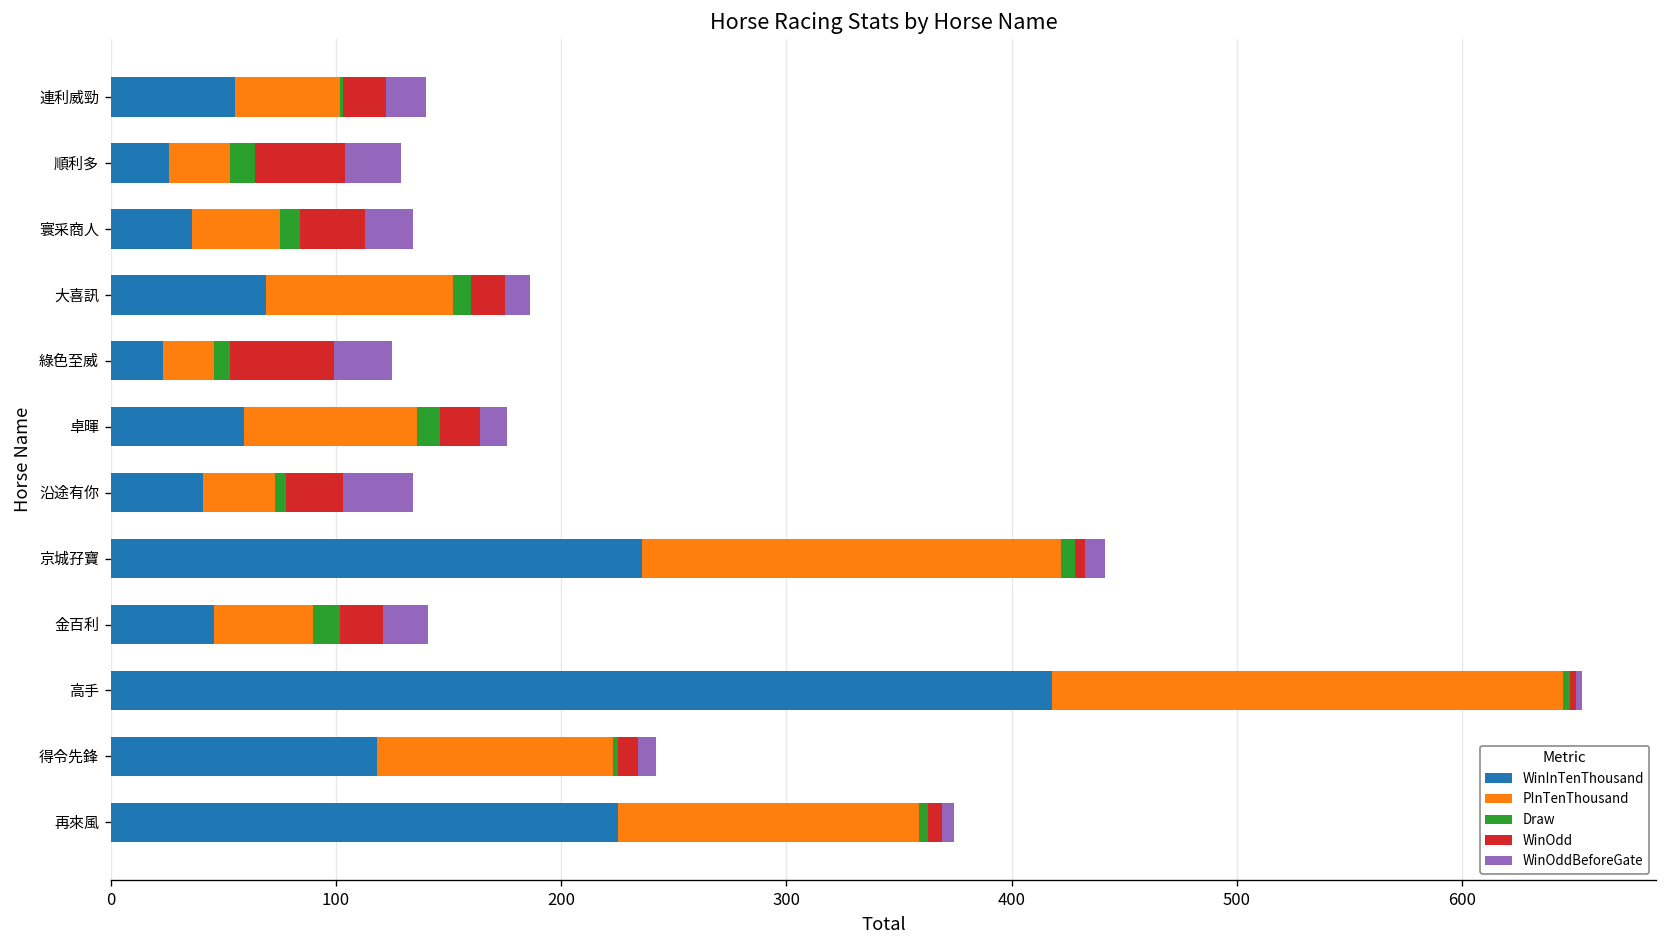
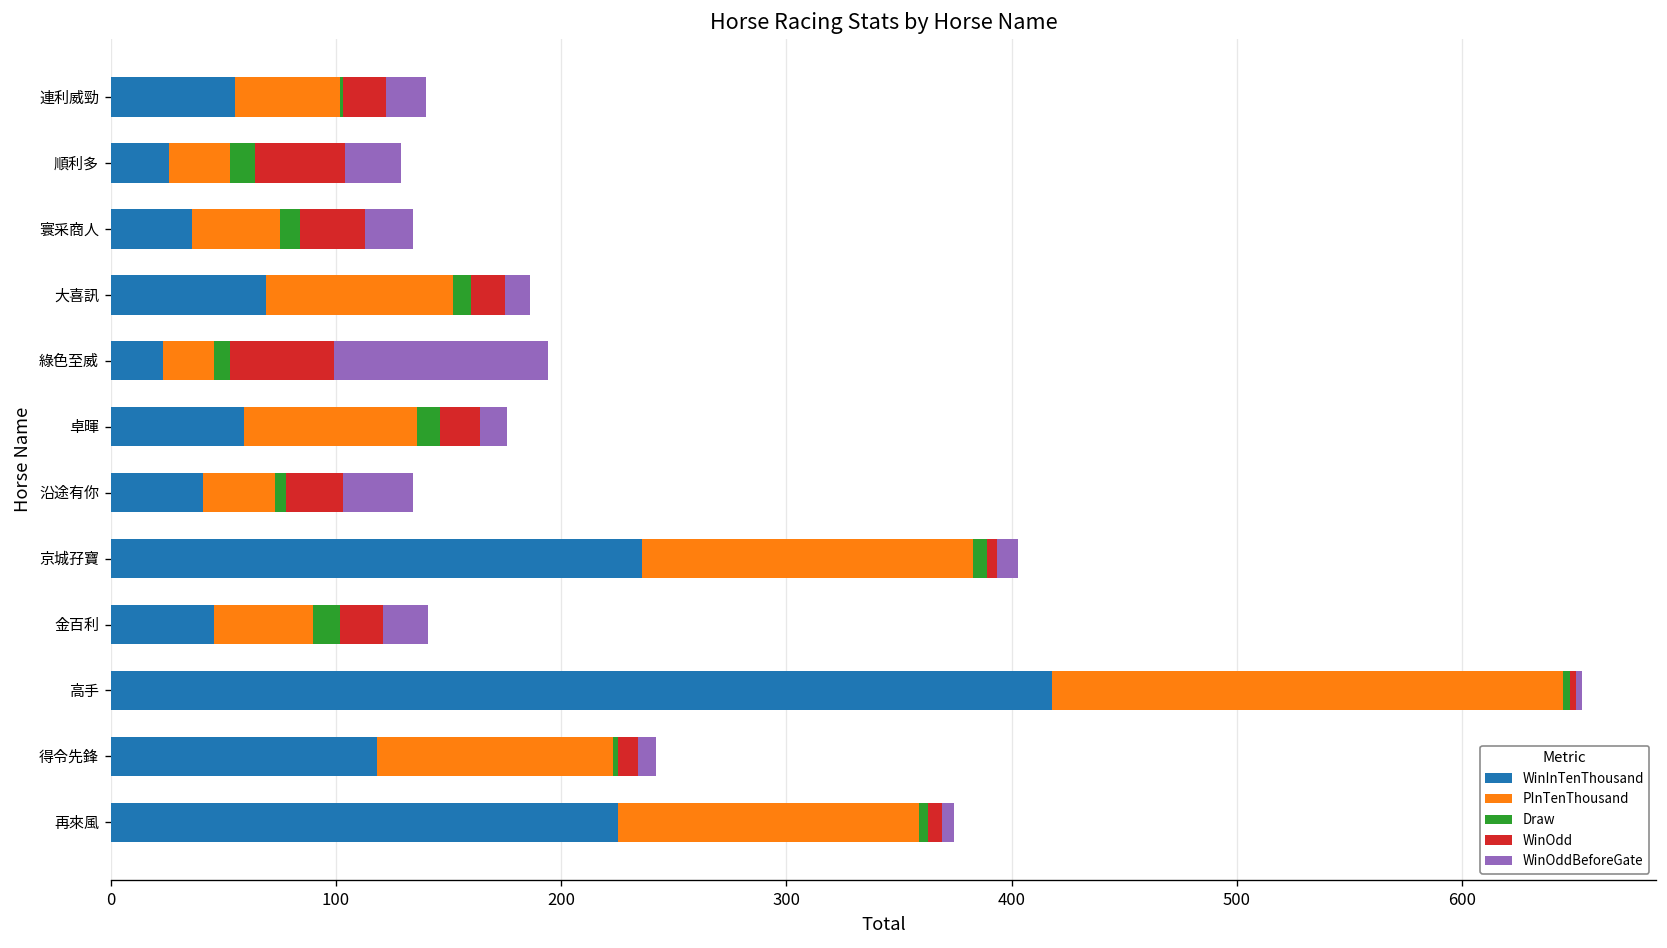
WinOddBeforeGate, 綠色至威: 26 -> 95
PInTenThousand, 京城孖寶: 186 -> 147
